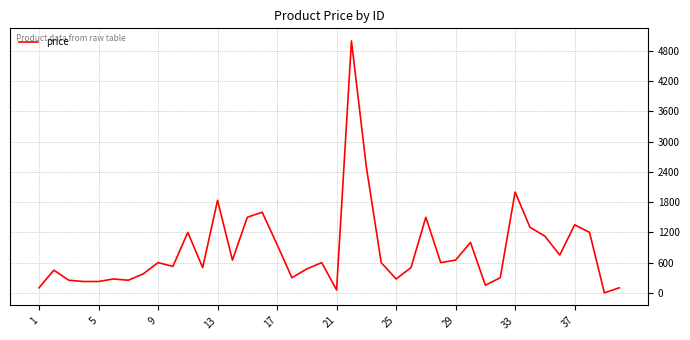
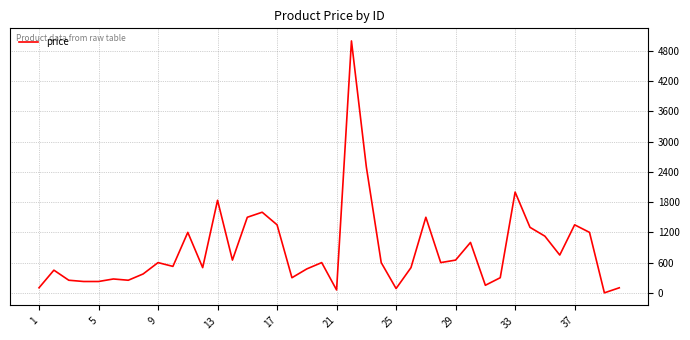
17: 1000 -> 1400
25: 300 -> 100
